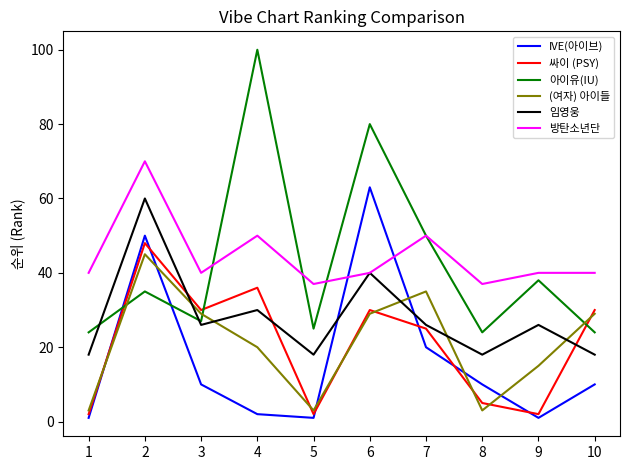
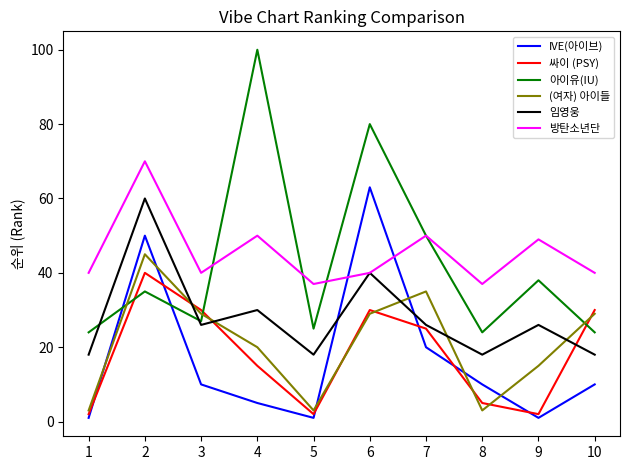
싸이 (PSY), 2: 48 -> 40
IVE(아이브), 4: 2 -> 5
싸이 (PSY), 4: 36 -> 15
방탄소년단, 9: 40 -> 49
